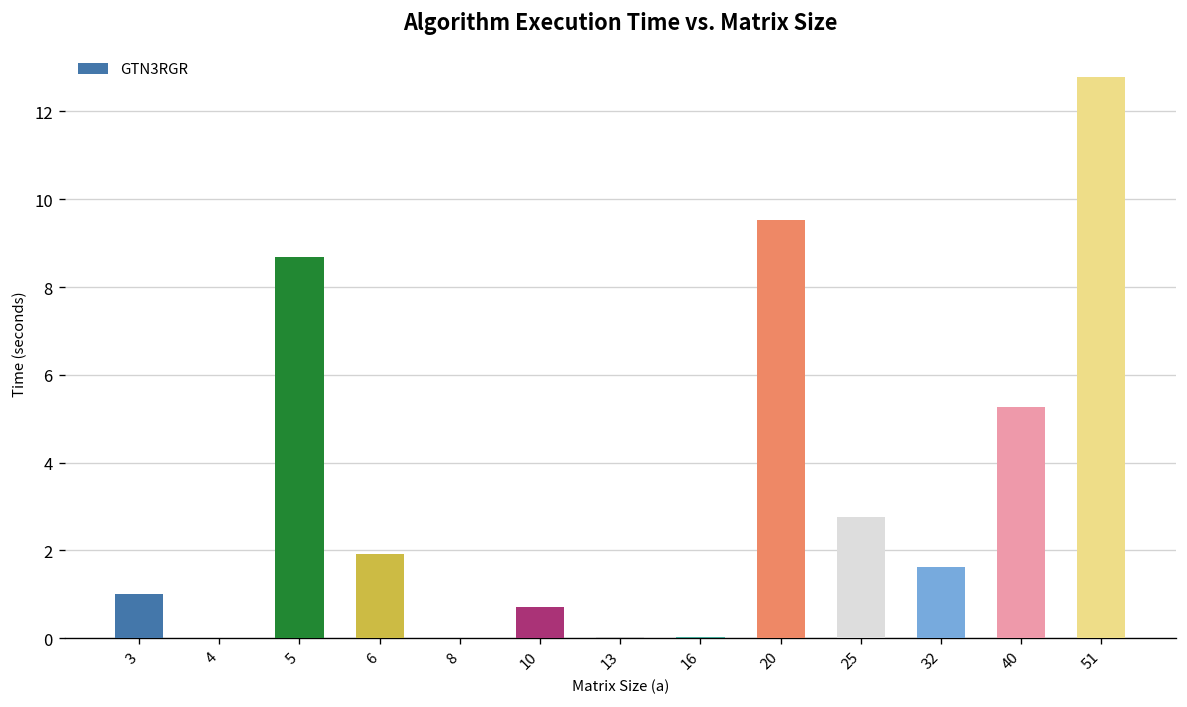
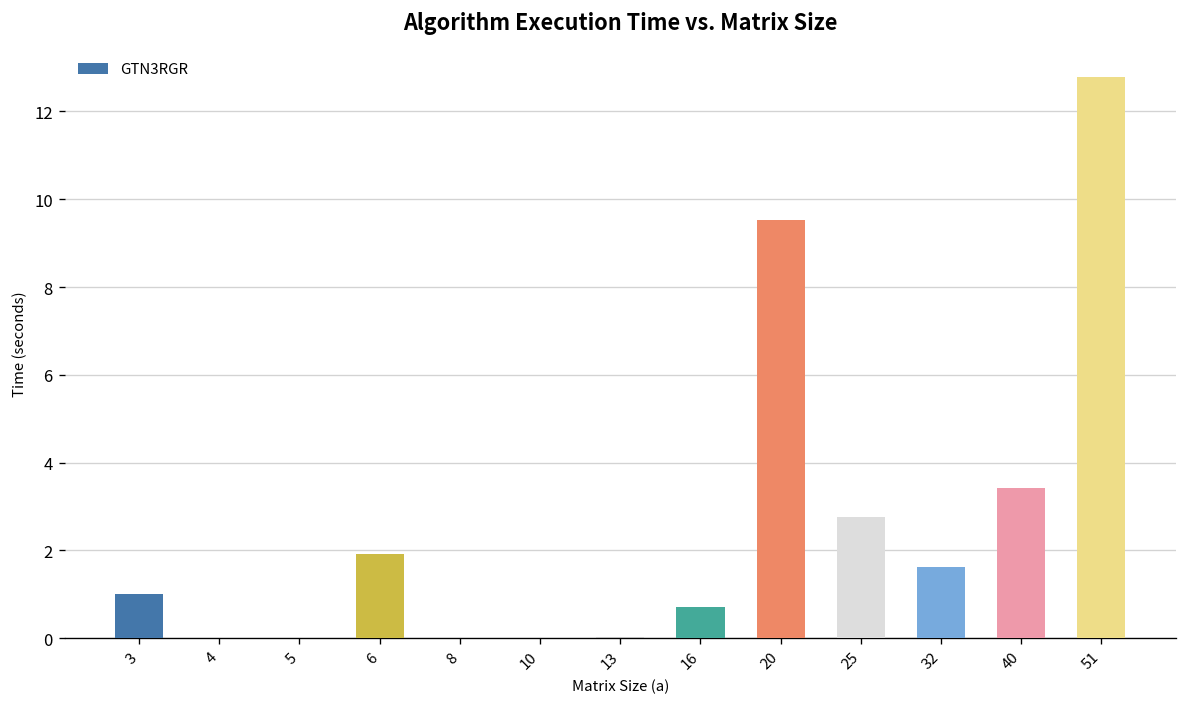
5: 8.7 -> 0.0
10: 0.7 -> 0.0
16: 0.0 -> 0.7
40: 5.3 -> 3.4
